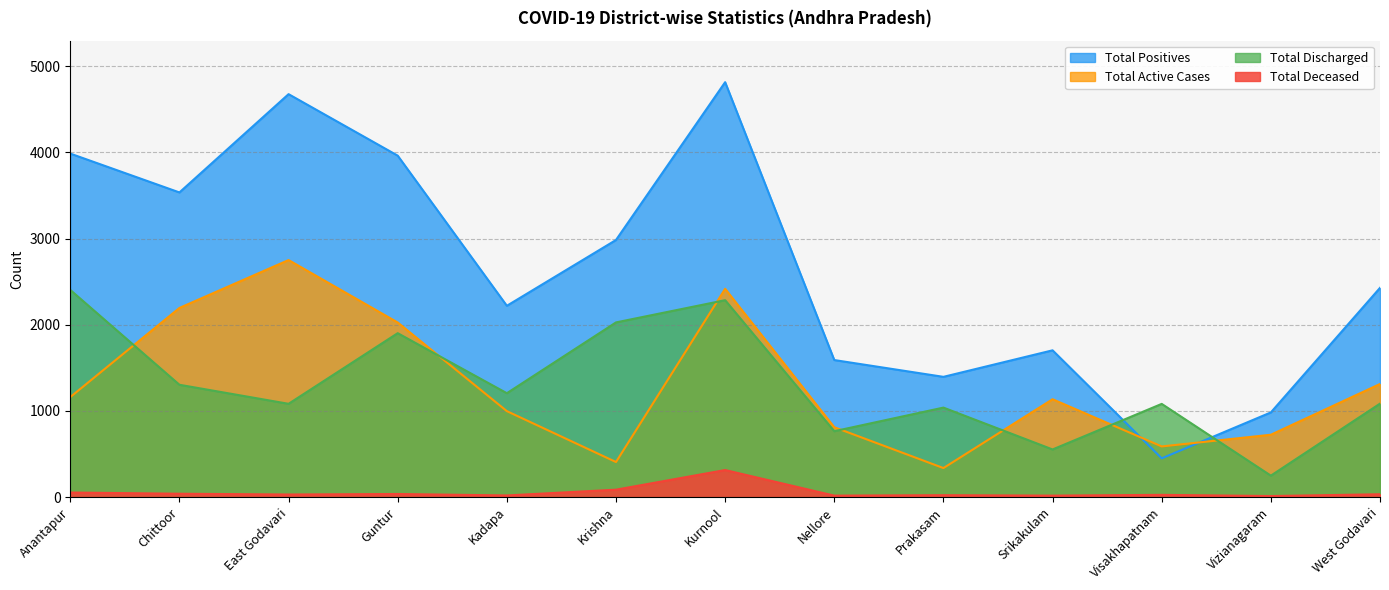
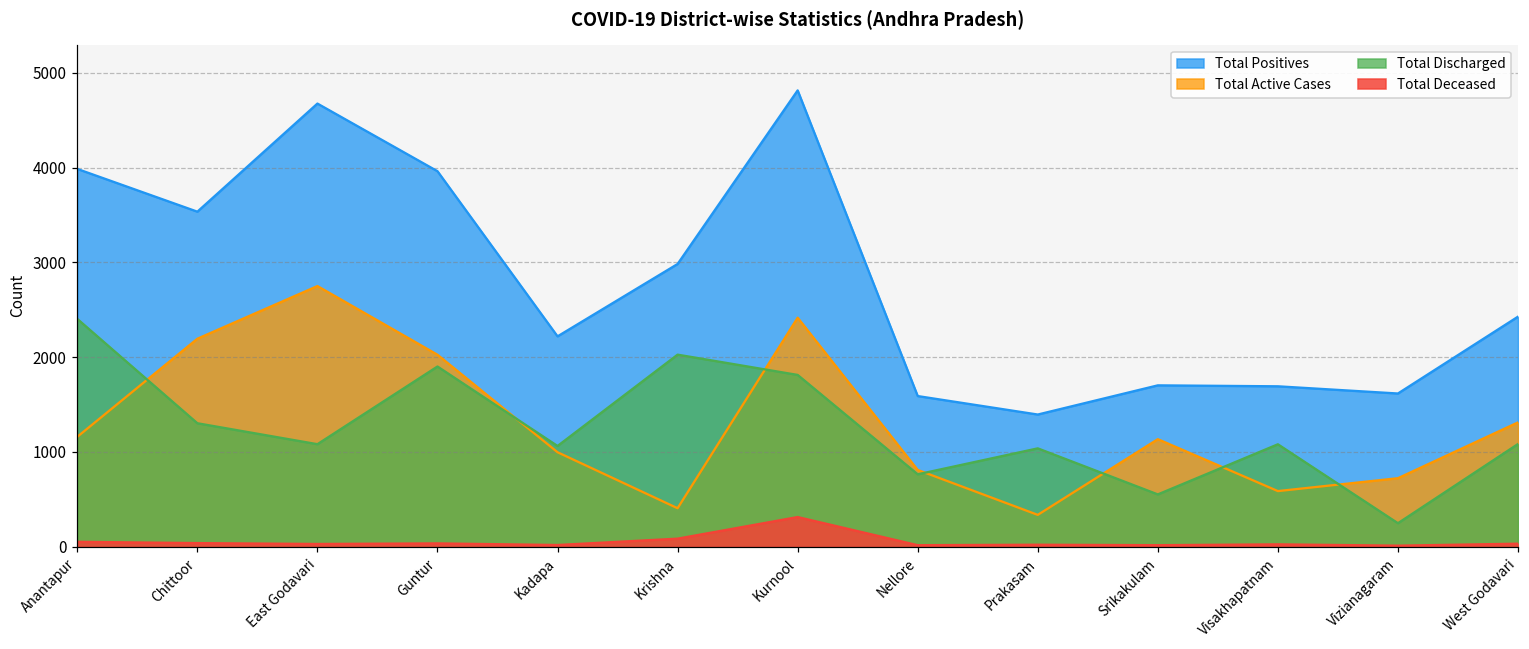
Total Discharged, Kadapa: 1200 -> 1100
Total Discharged, Kurnool: 2300 -> 1800
Total Positives, Visakhapatnam: 400 -> 1700
Total Positives, Vizianagaram: 1000 -> 1600
